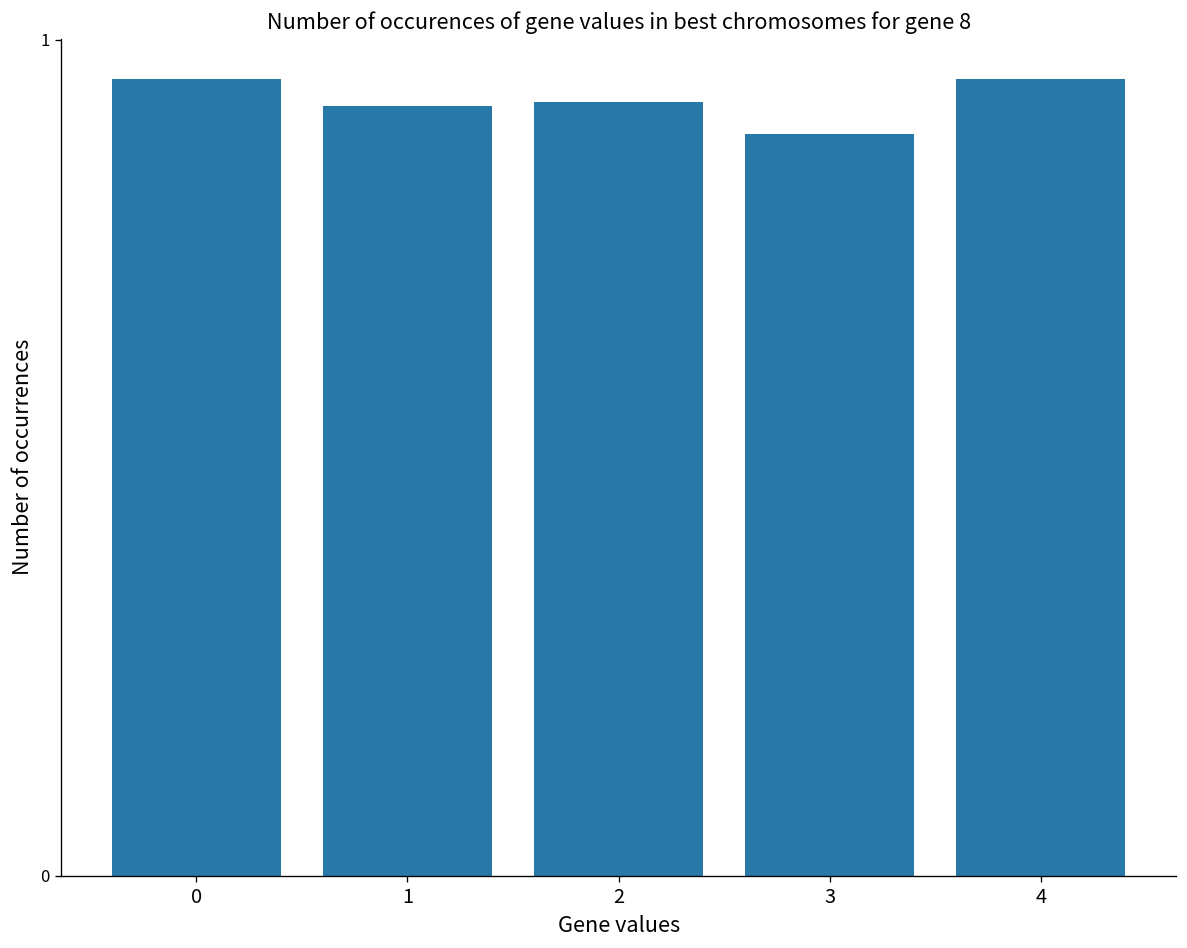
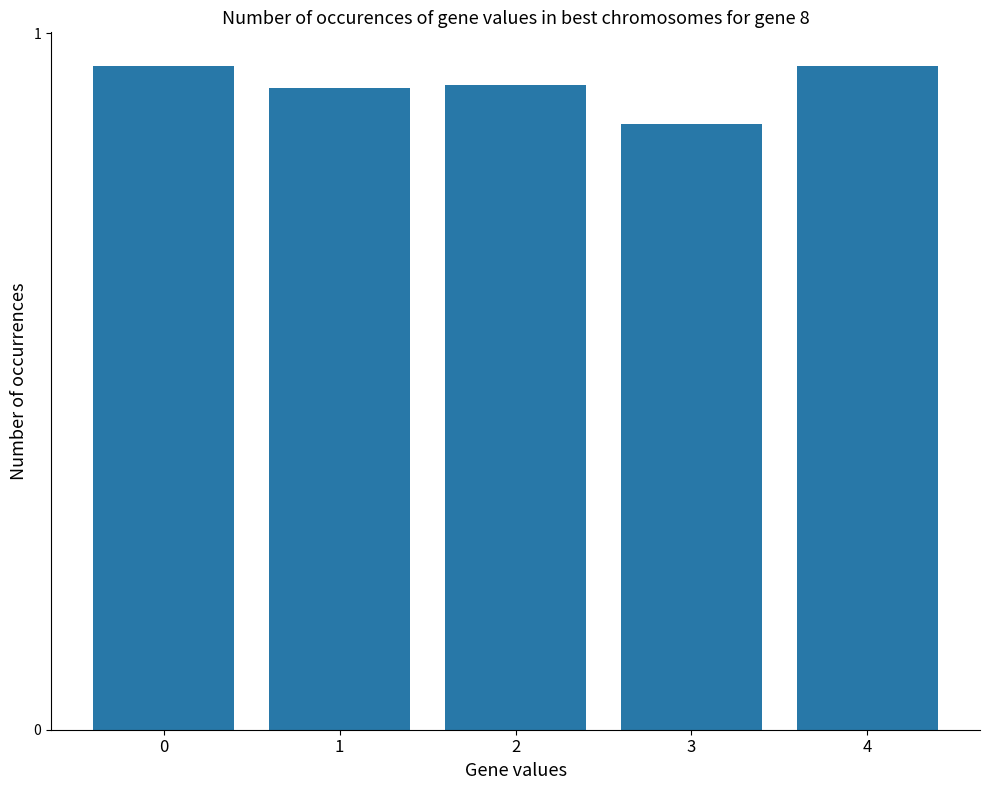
3: 0.89 -> 0.87
